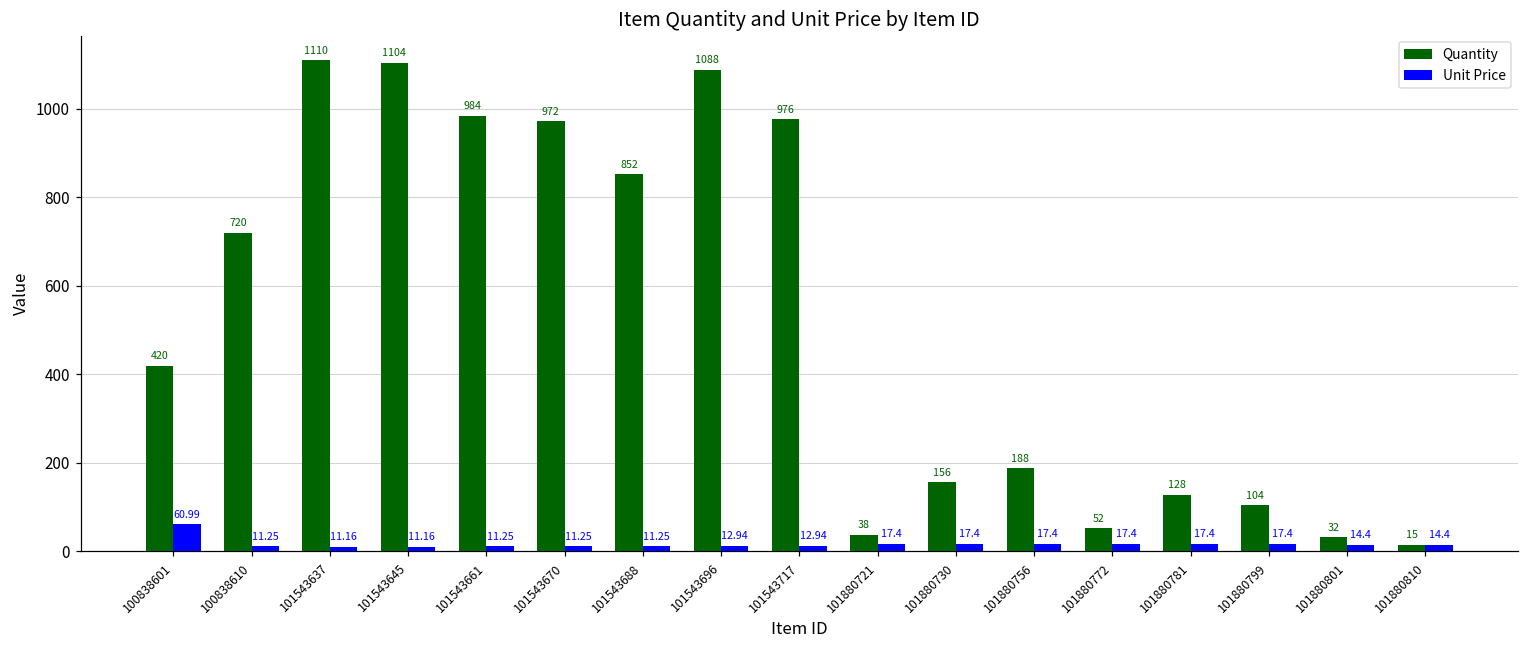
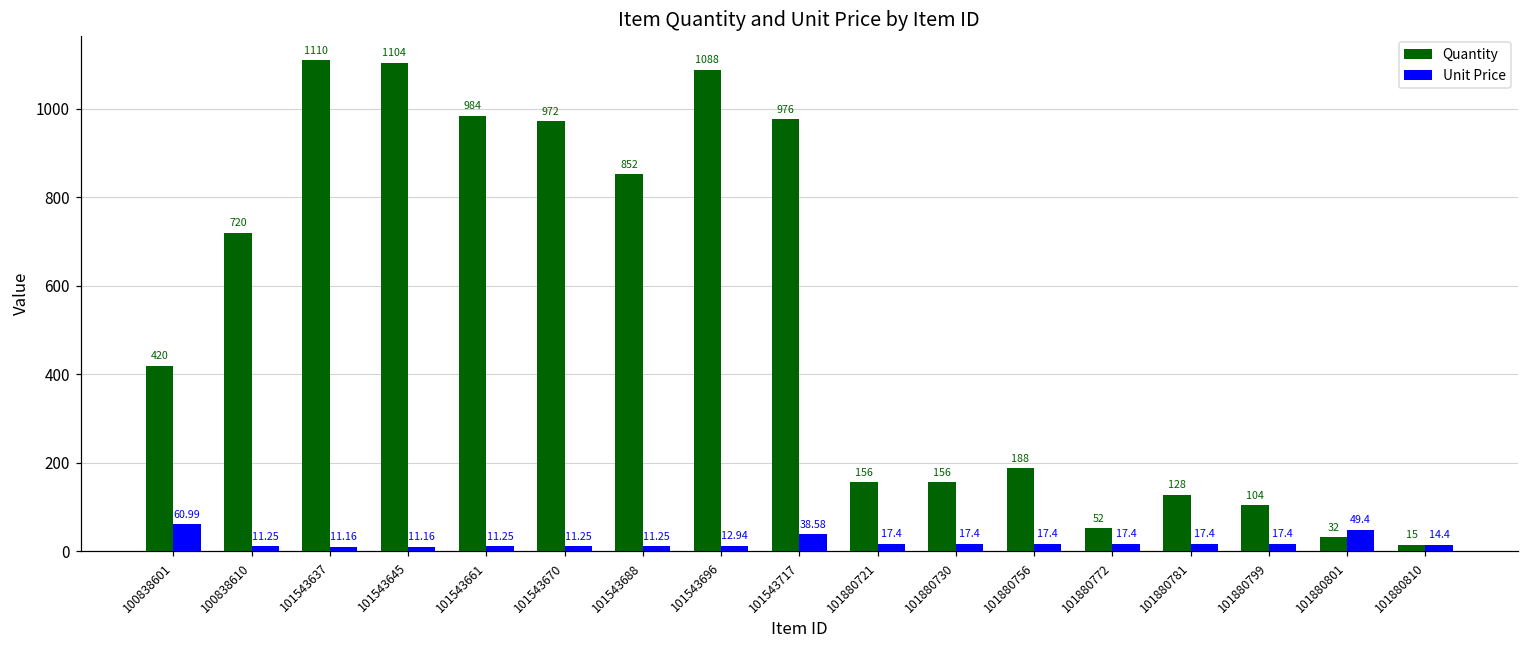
Unit Price, 101543717: 12.94 -> 38.58
Quantity, 101880721: 38 -> 156
Unit Price, 101880801: 14.4 -> 49.4
